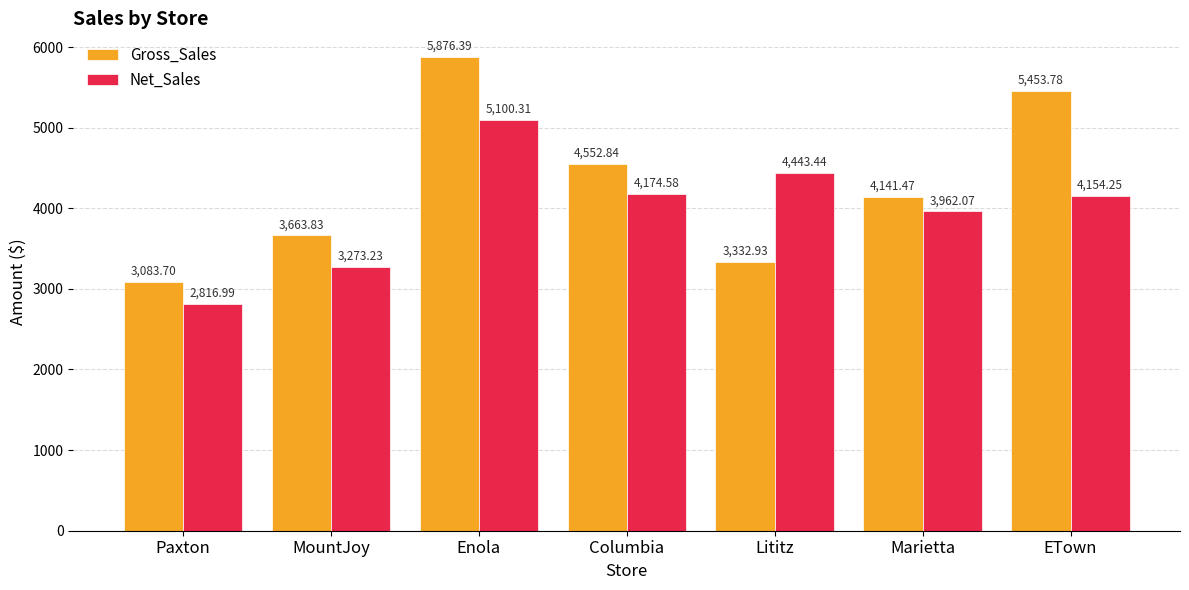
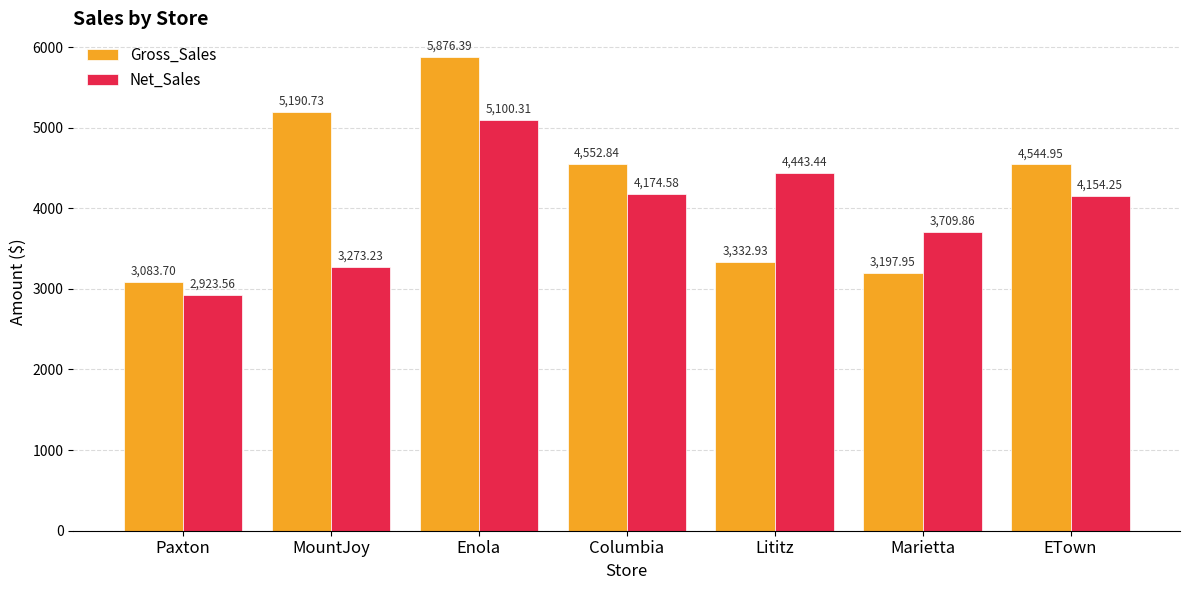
Net_Sales, Paxton: 2,816.99 -> 2,923.56
Gross_Sales, MountJoy: 3,663.83 -> 5,190.73
Gross_Sales, Marietta: 4,141.47 -> 3,197.95
Net_Sales, Marietta: 3,962.07 -> 3,709.86
Gross_Sales, ETown: 5,453.78 -> 4,544.95
